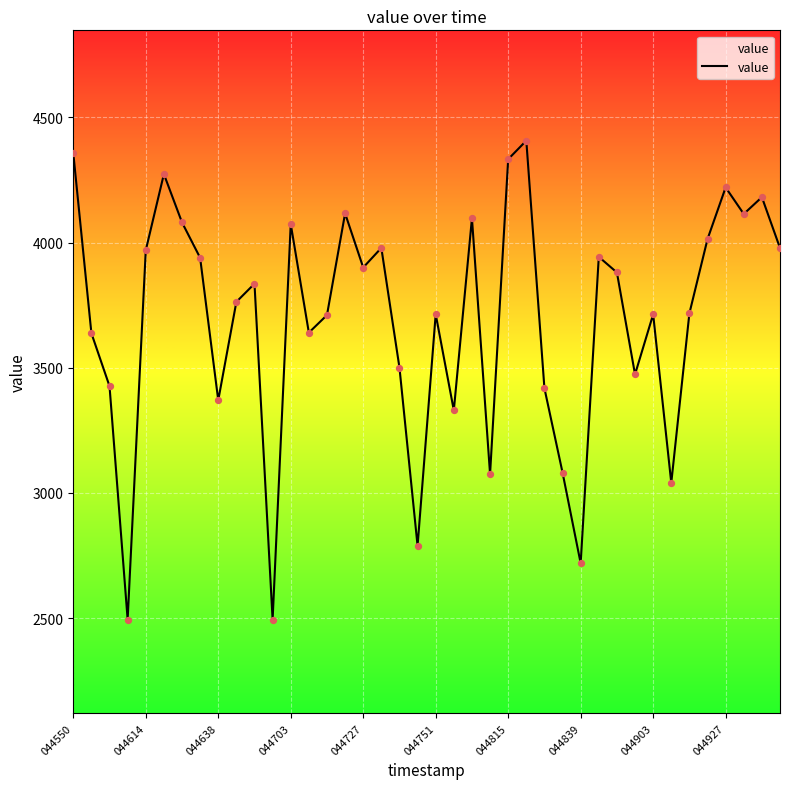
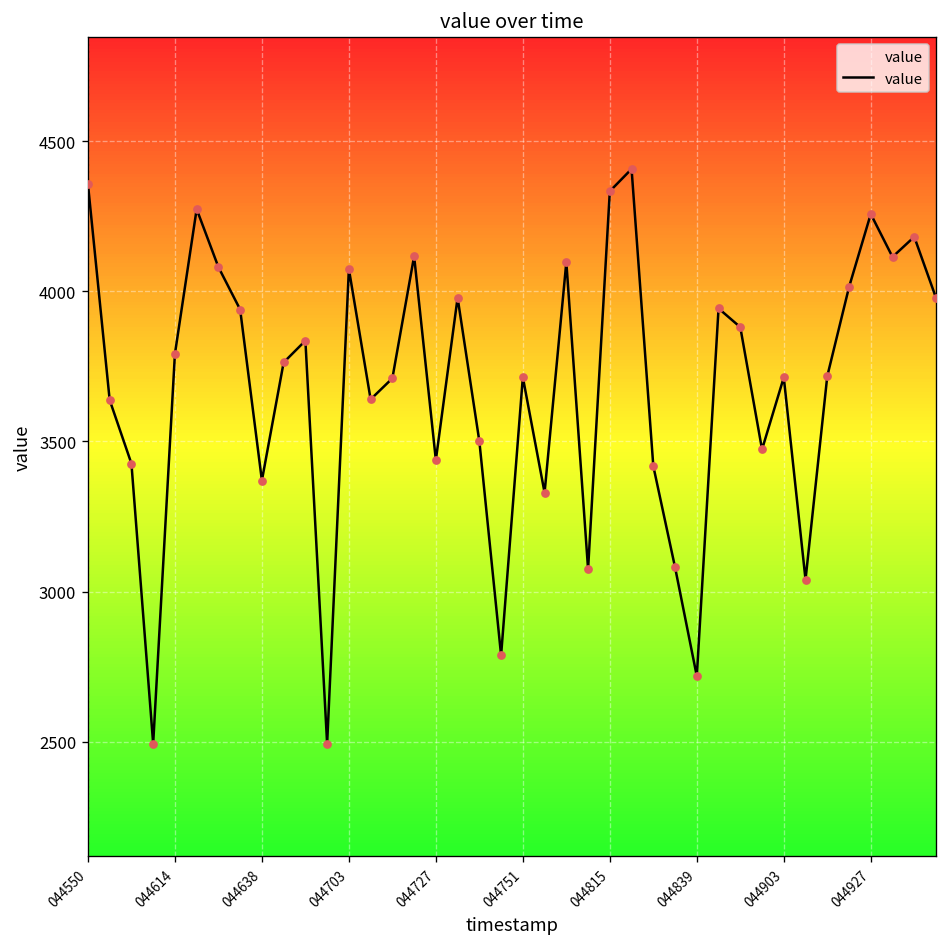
044614: 3970 -> 3790
044727: 3900 -> 3440
044927: 4220 -> 4260
